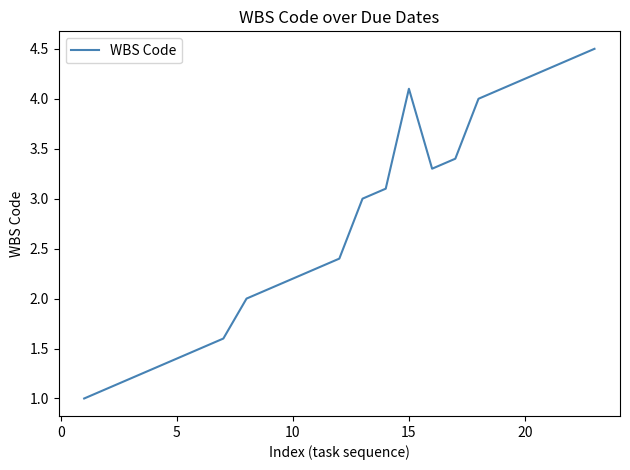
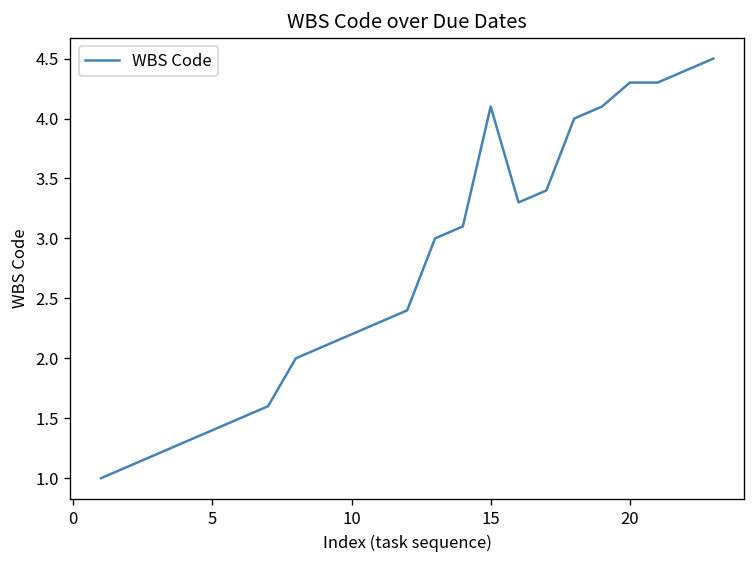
20: 4.2 -> 4.3
